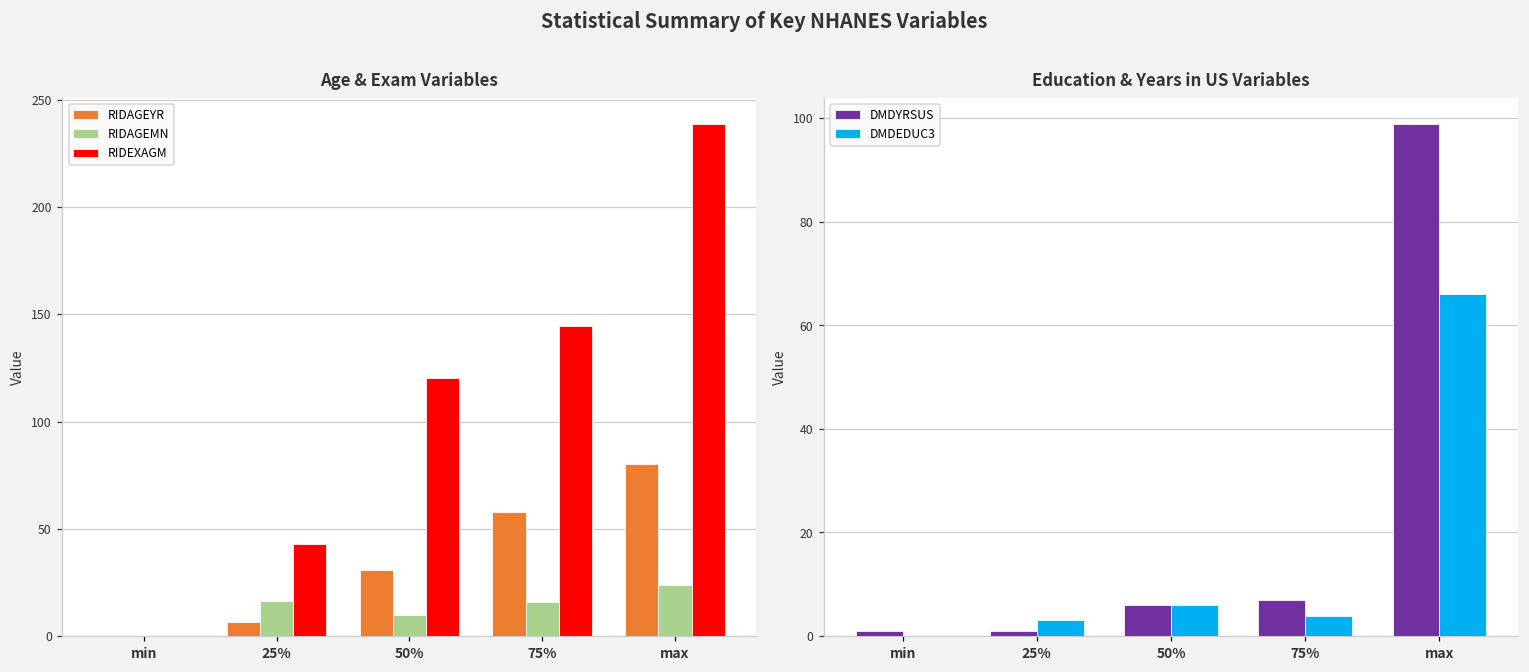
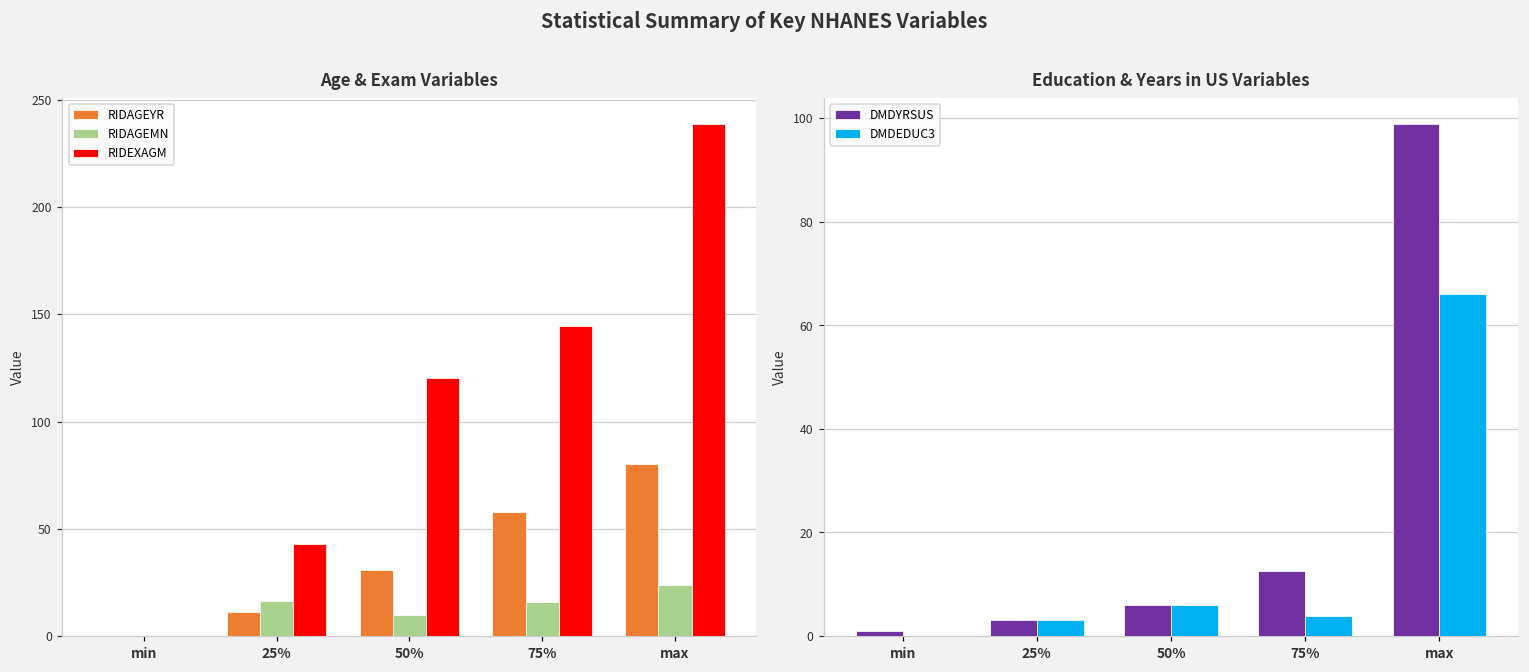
Age & Exam Variables, RIDAGEYR, 25%: 7 -> 11
Education & Years in US Variables, DMDYRSUS, 25%: 1 -> 3
Education & Years in US Variables, DMDYRSUS, 75%: 7 -> 13
